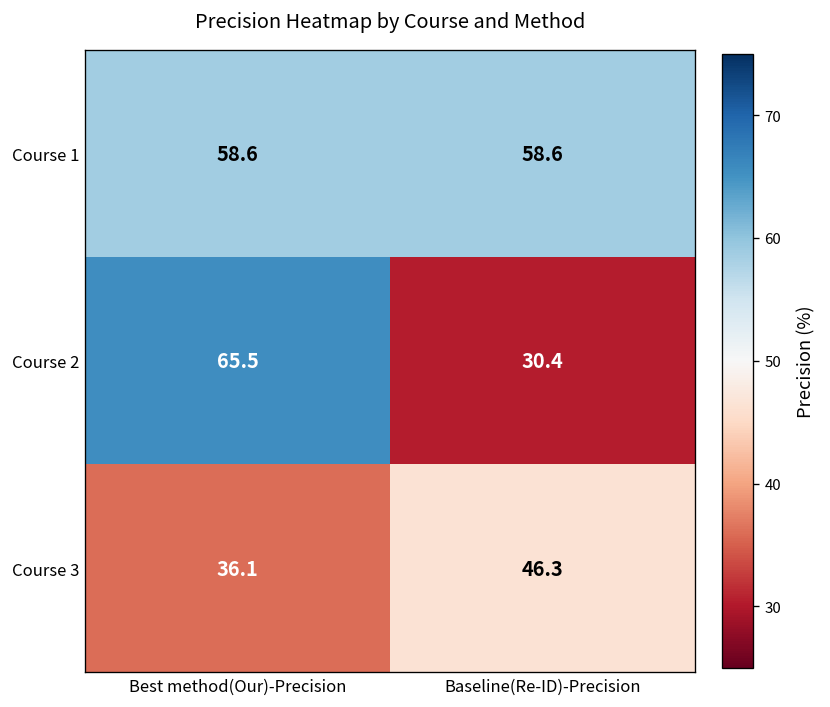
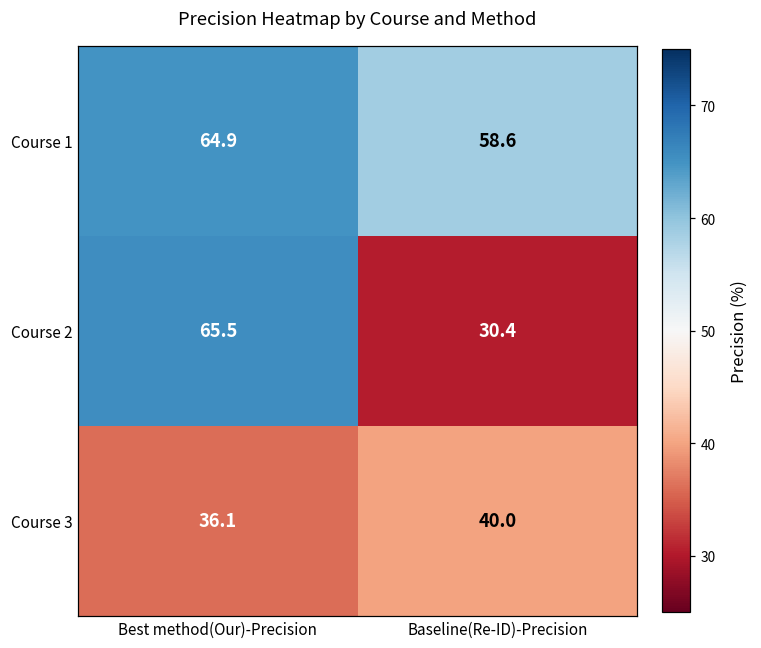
Course 1, Best method(Our)-Precision: 58.6 -> 64.9
Course 3, Baseline(Re-ID)-Precision: 46.3 -> 40.0
